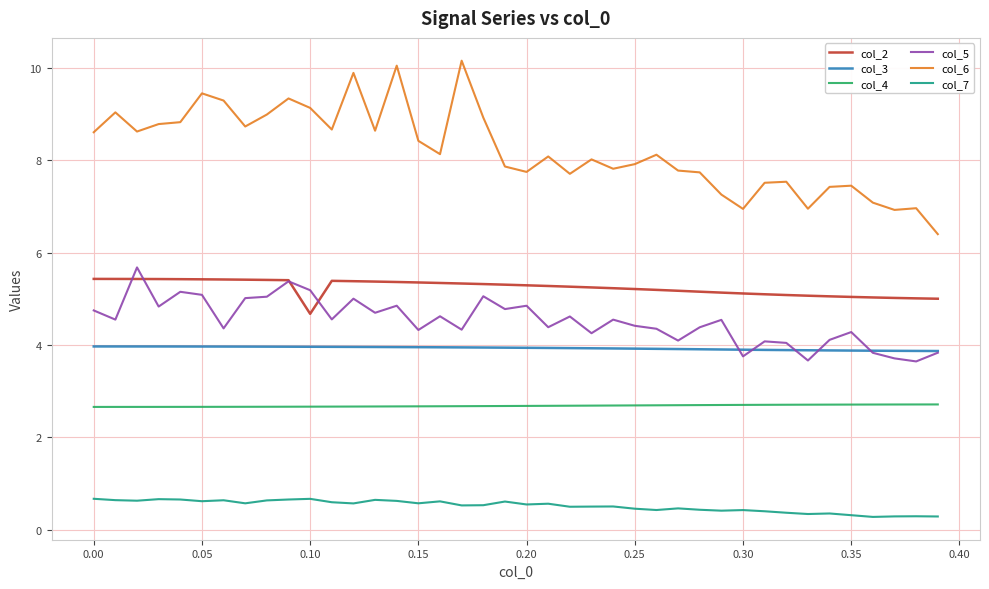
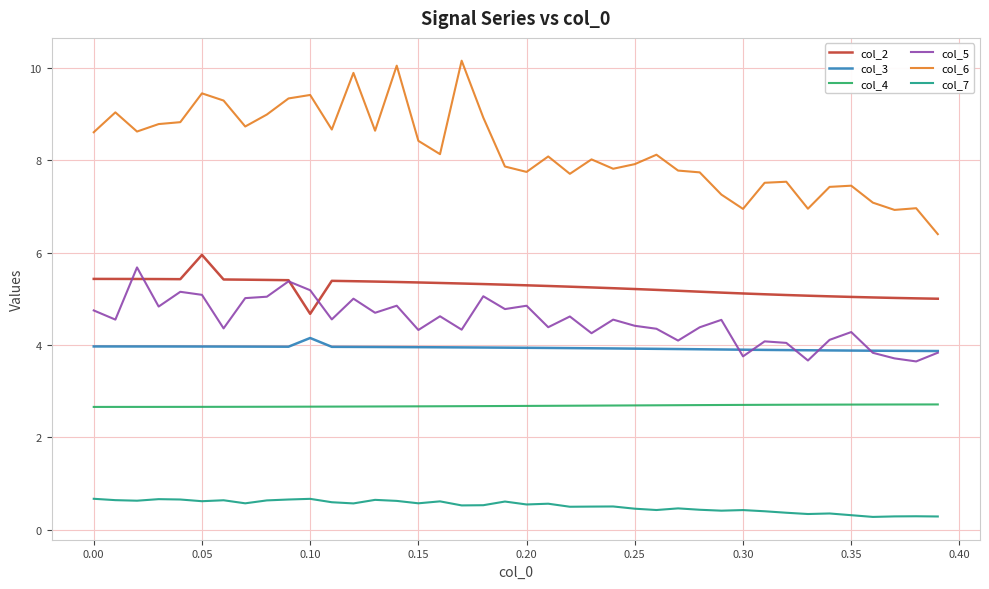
col_2, 0.05: 5.4 -> 6.0
col_3, 0.10: 4.0 -> 4.2
col_6, 0.10: 9.1 -> 9.4
